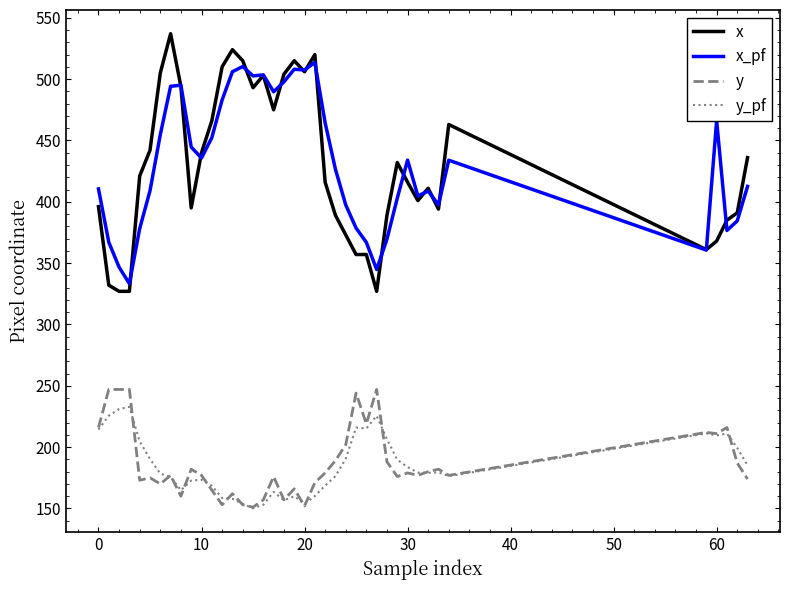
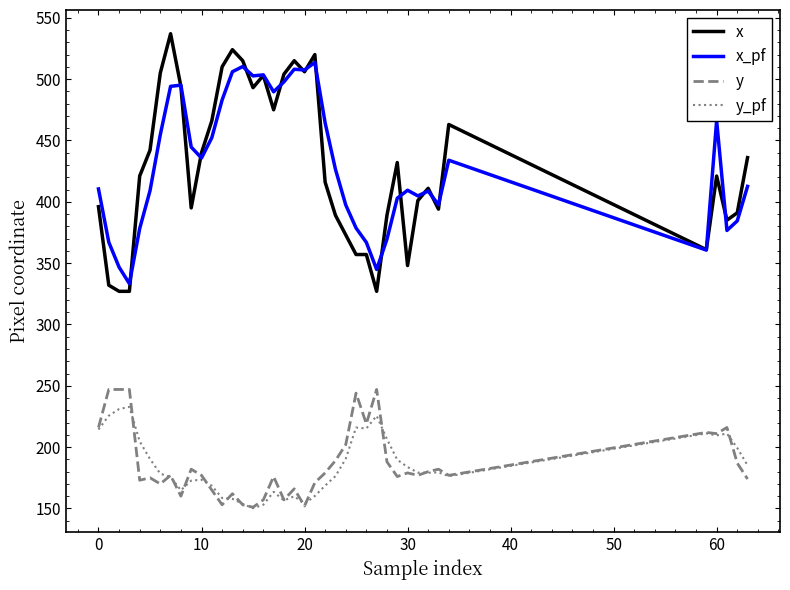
x, 30: 416 -> 348
x_pf, 30: 434 -> 409
x, 60: 368 -> 421
